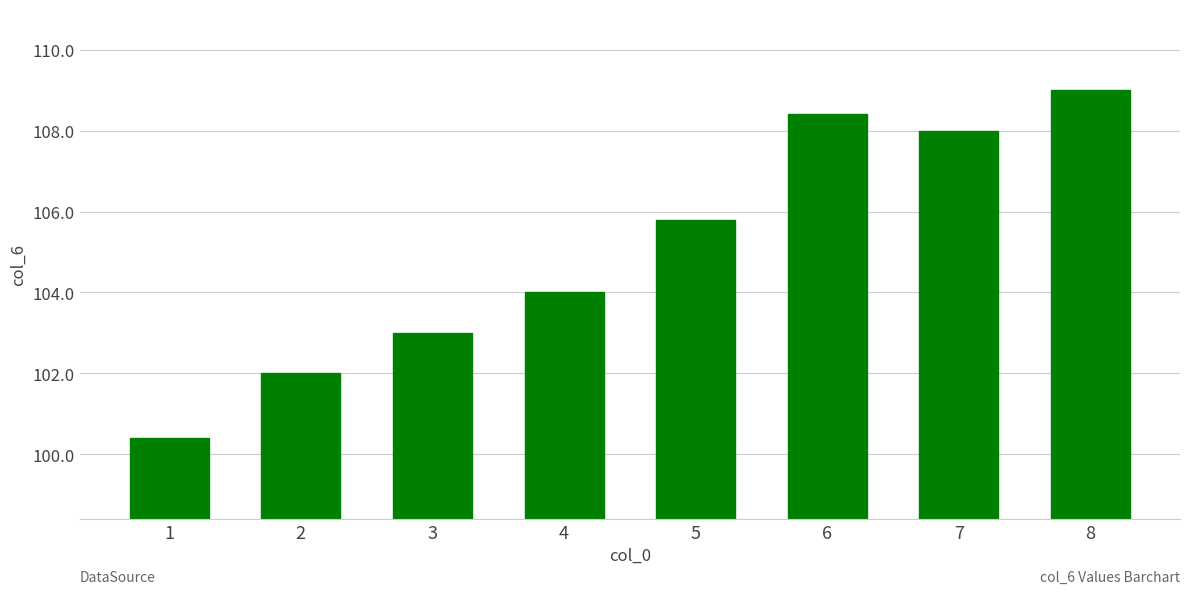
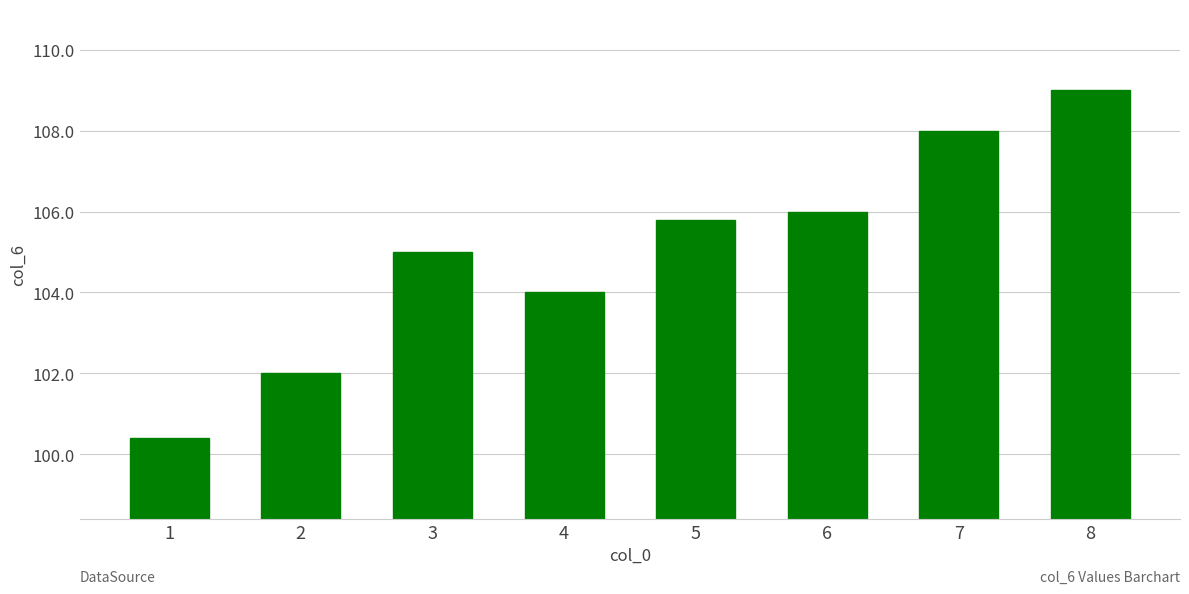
3: 103 -> 105
6: 108.4 -> 106.0
